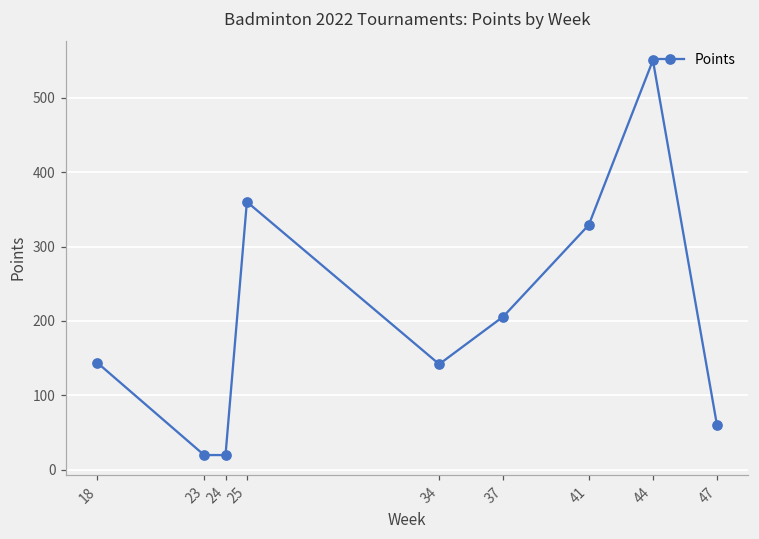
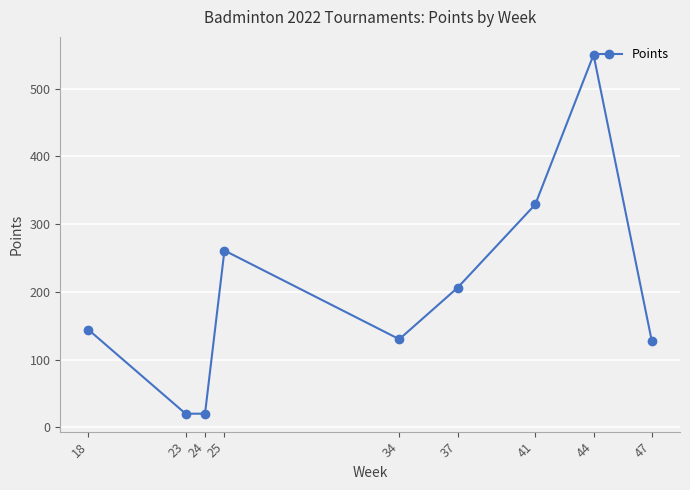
25: 360 -> 260
34: 140 -> 130
47: 60 -> 130
